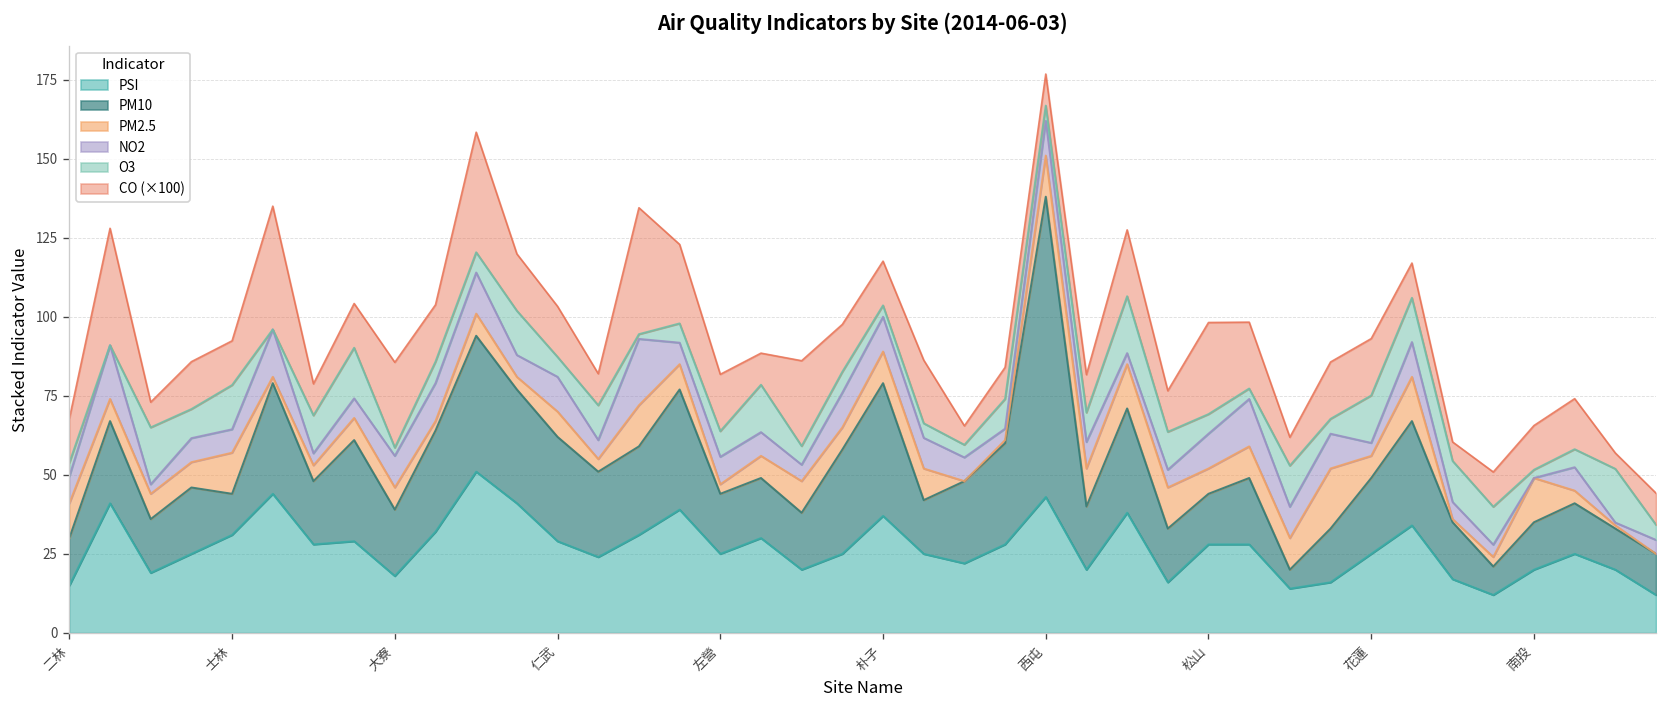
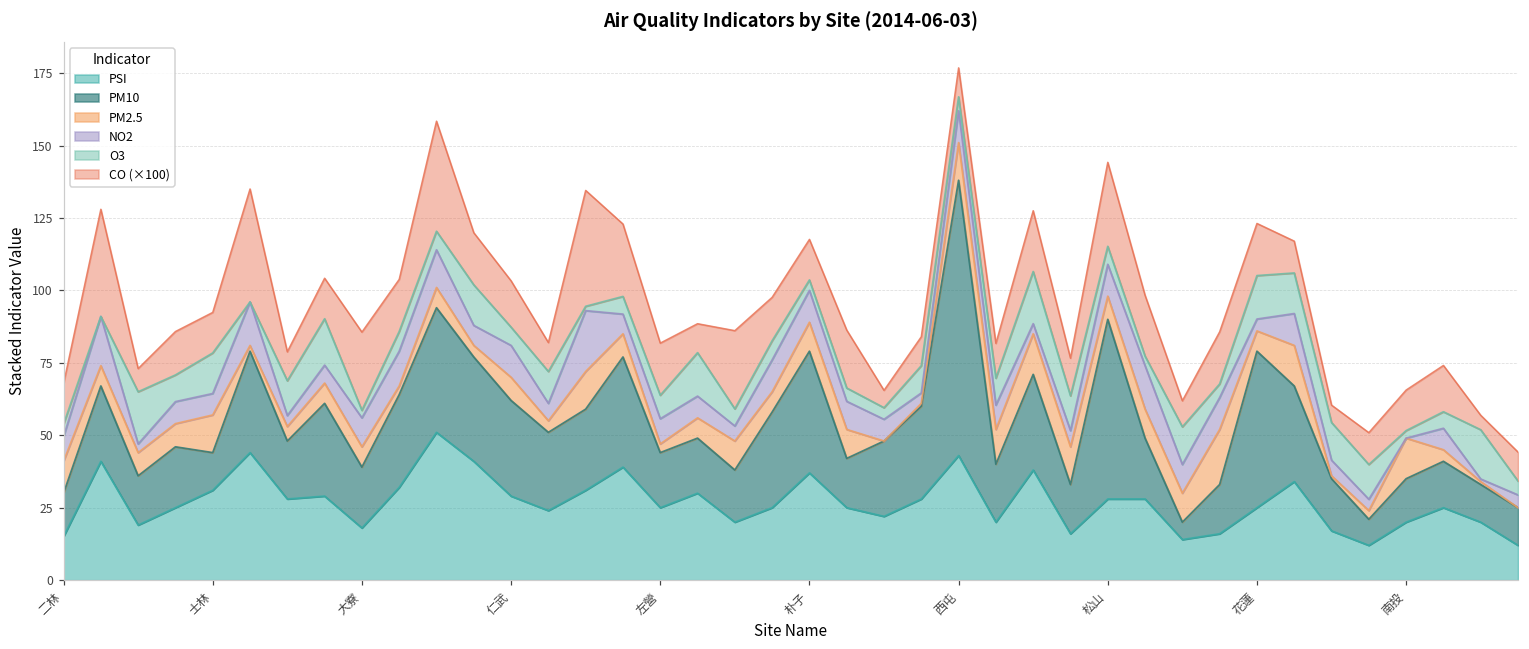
PM10, 松山: 16 -> 62
PM10, 花蓮: 24 -> 54
